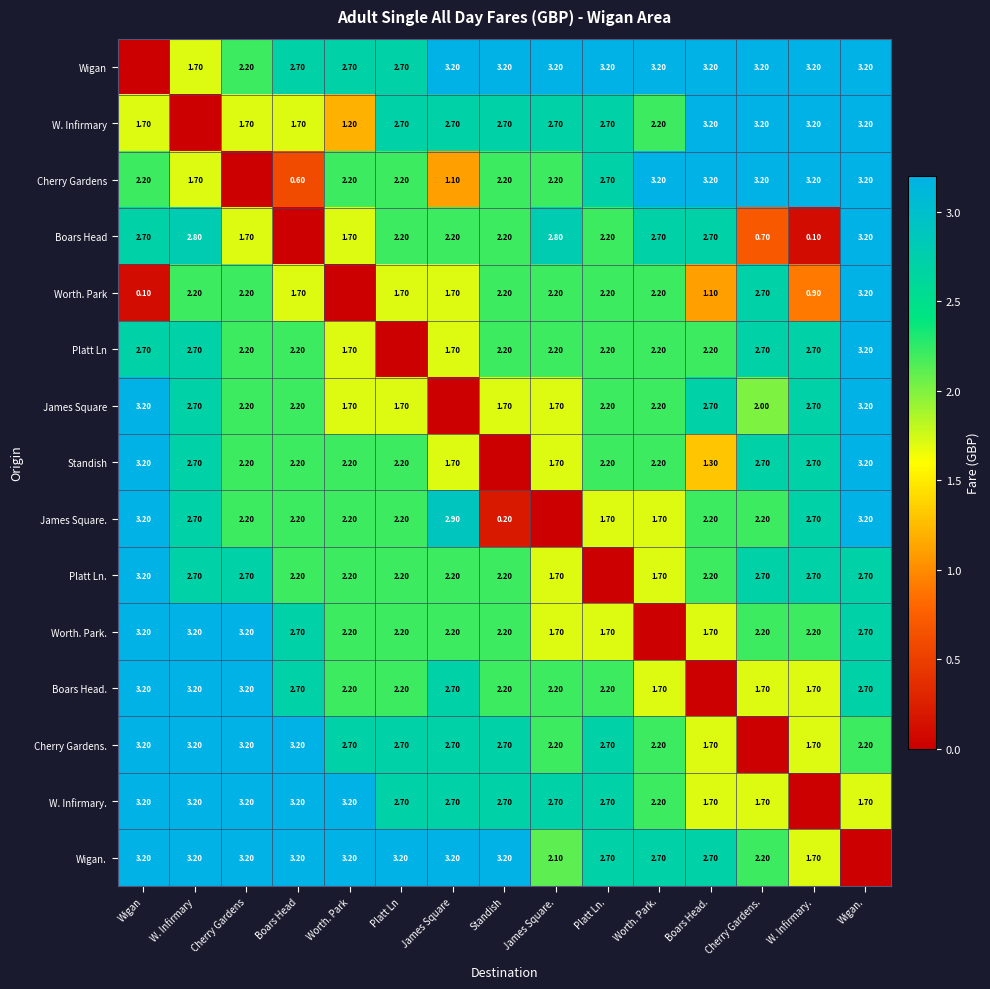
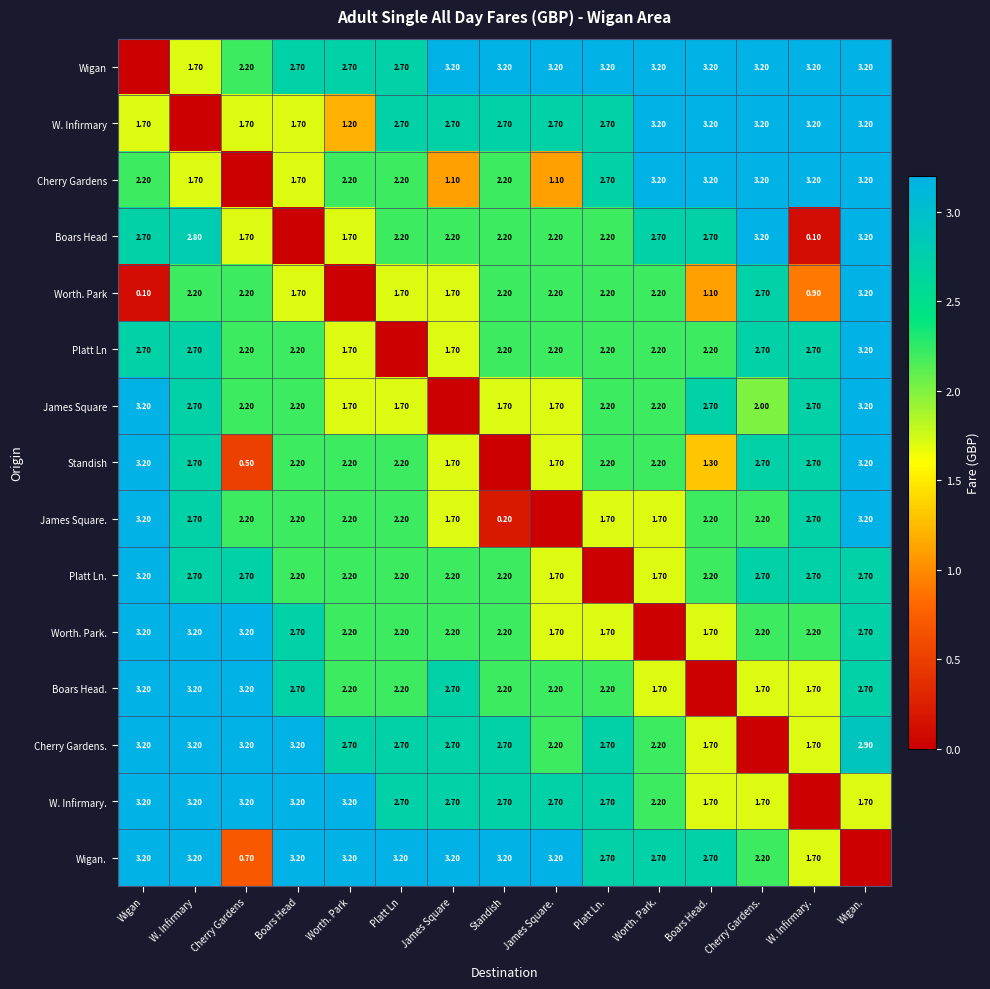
W. Infirmary, Worth. Park.: 2.20 -> 3.20
Cherry Gardens, Boars Head: 0.60 -> 1.70
Cherry Gardens, James Square.: 2.20 -> 1.10
Boars Head, James Square.: 2.80 -> 2.20
Boars Head, Cherry Gardens.: 0.70 -> 3.20
Standish, Cherry Gardens: 2.20 -> 0.50
James Square., James Square: 2.90 -> 1.70
Cherry Gardens., Wigan.: 2.20 -> 2.90
Wigan., Cherry Gardens: 3.20 -> 0.70
Wigan., James Square.: 2.10 -> 3.20
